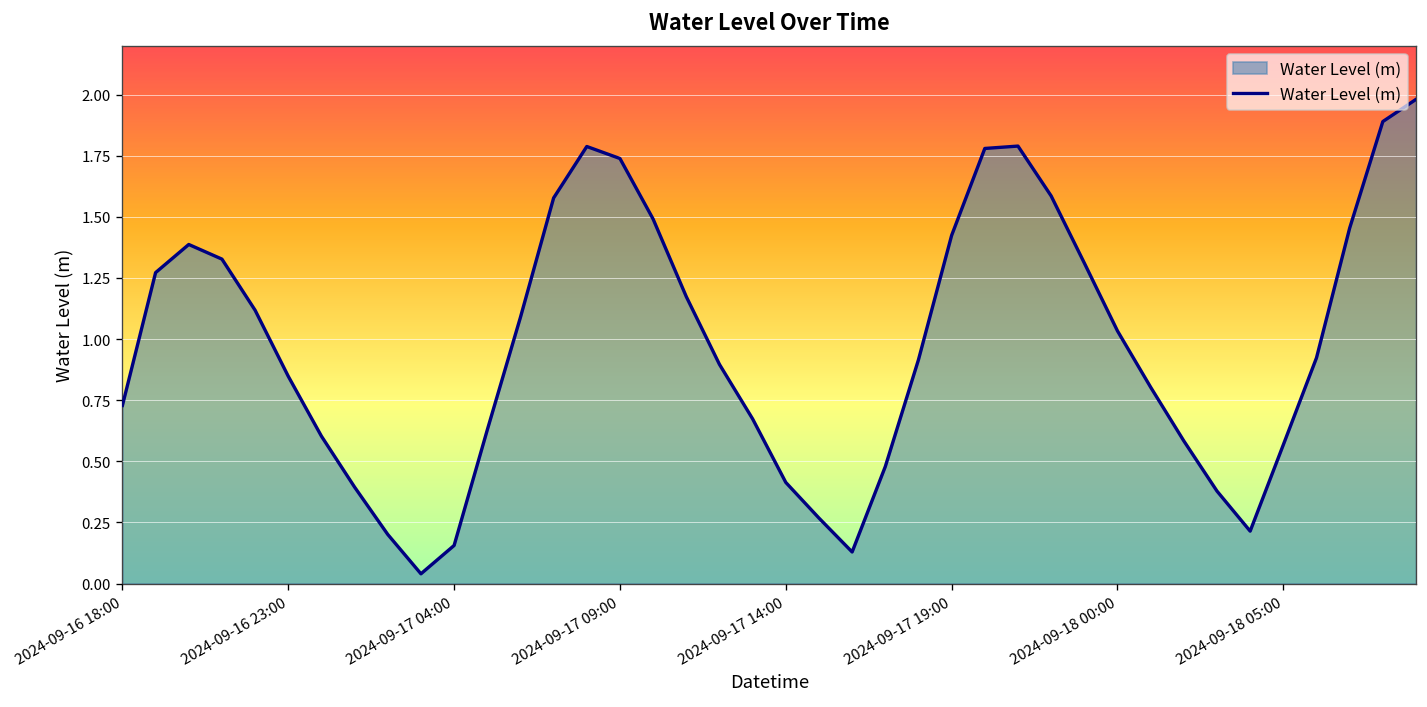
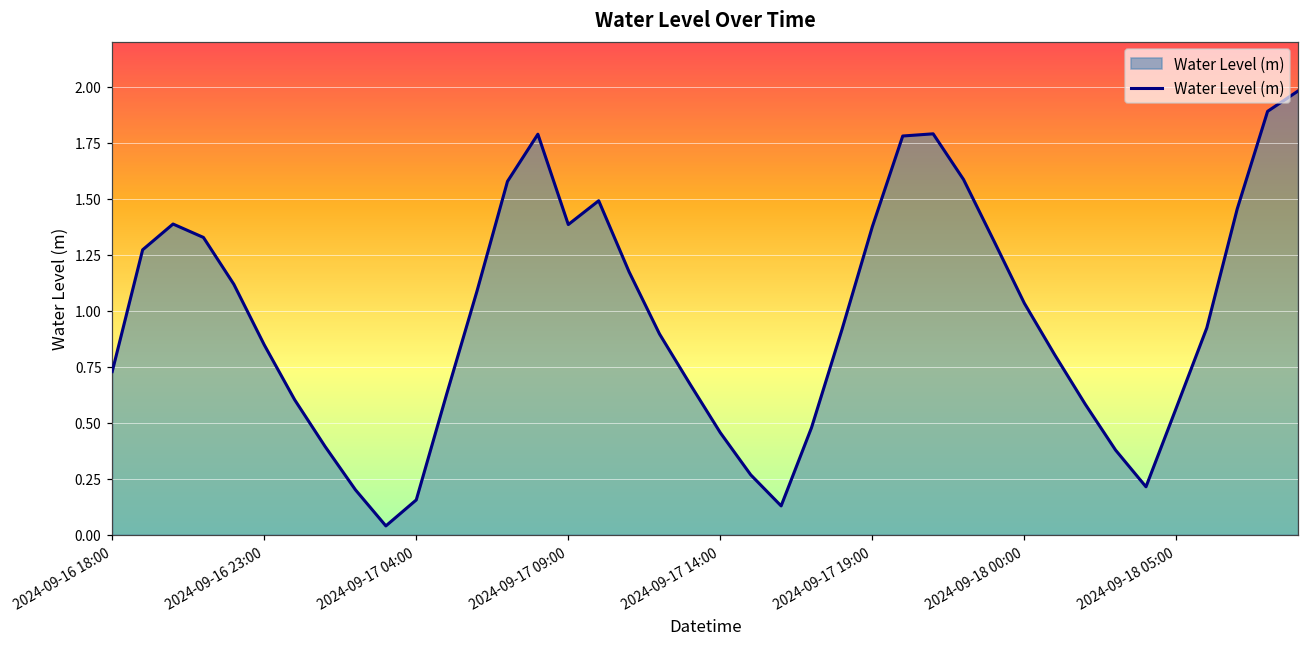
2024-09-17 09:00: 1.74 -> 1.38
2024-09-17 14:00: 0.41 -> 0.46
2024-09-17 19:00: 1.42 -> 1.37
